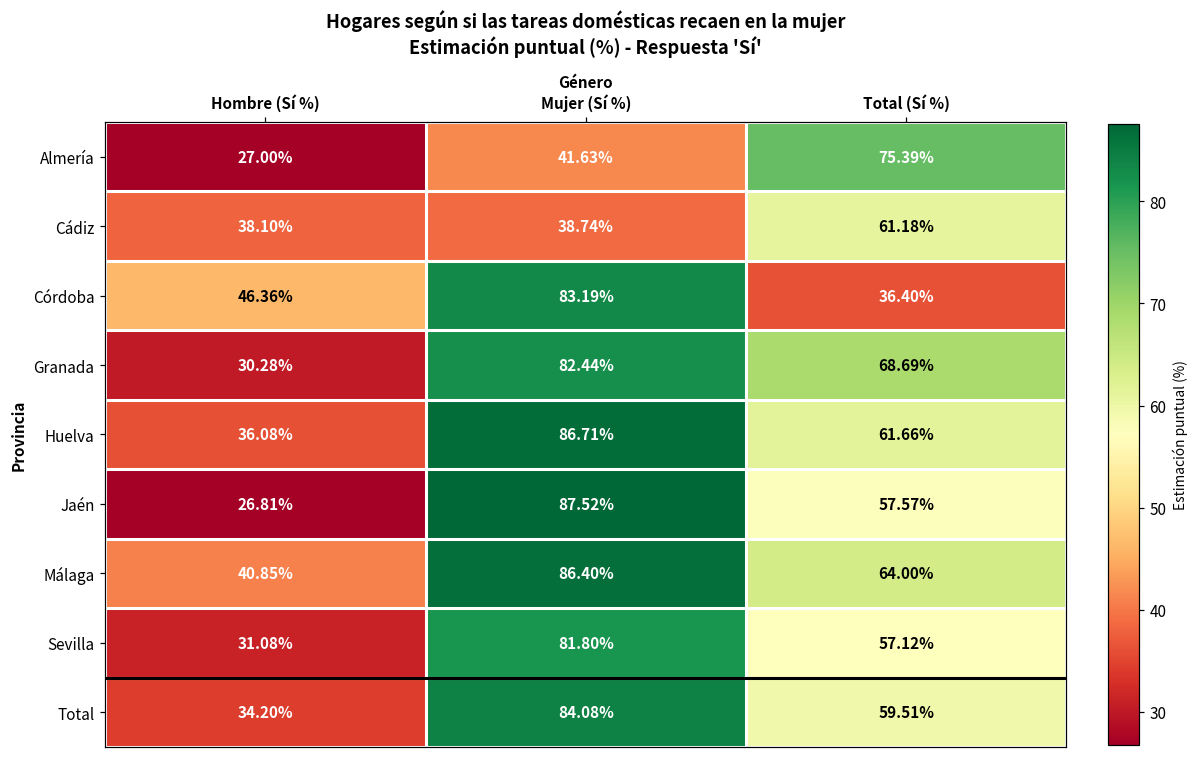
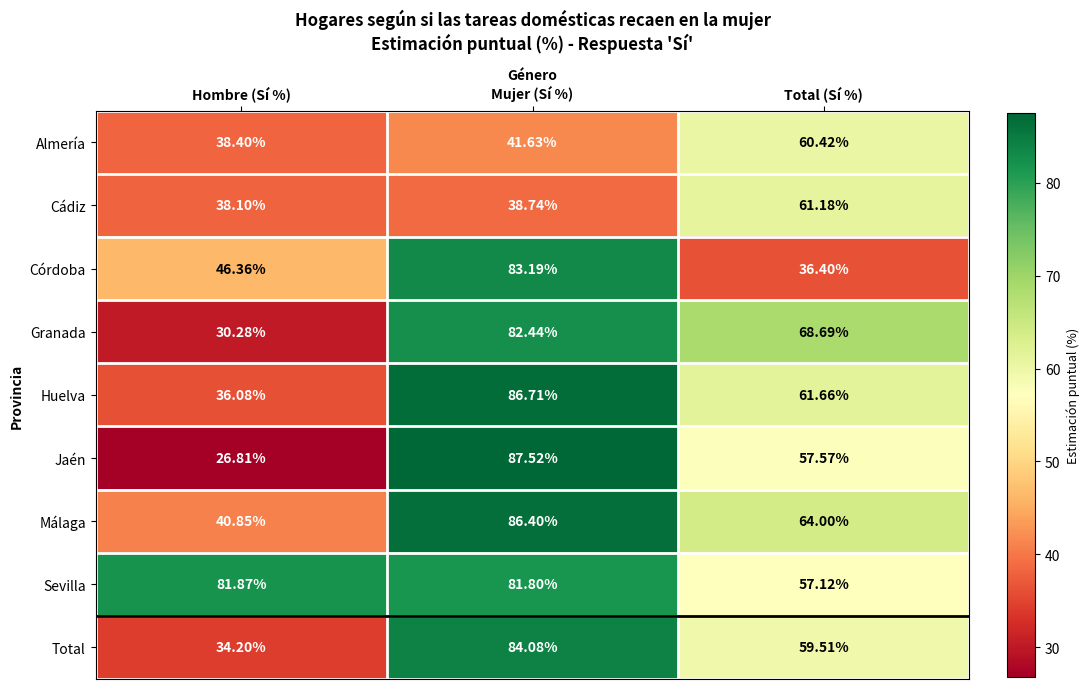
Almería, Hombre (Sí %): 27.00% -> 38.40%
Almería, Total (Sí %): 75.39% -> 60.42%
Sevilla, Hombre (Sí %): 31.08% -> 81.87%
